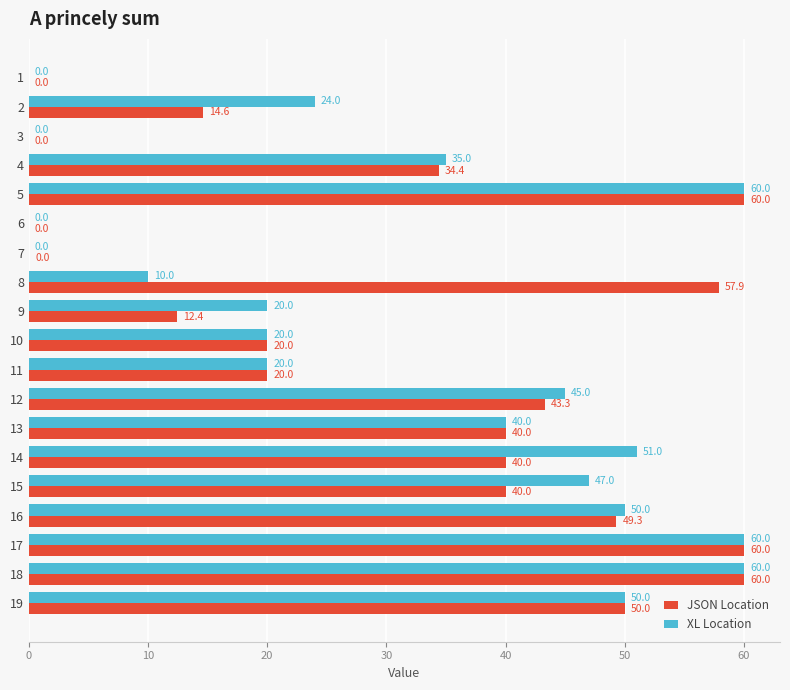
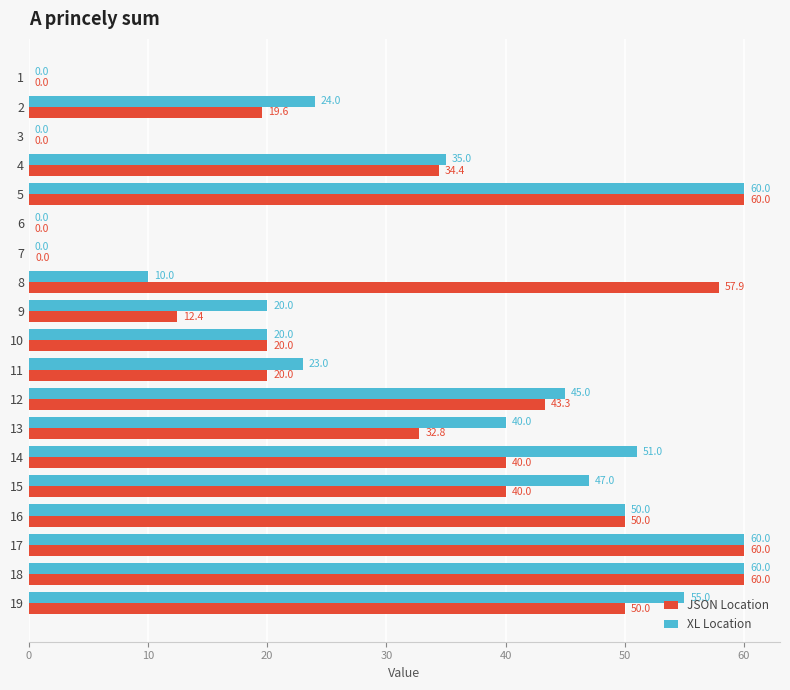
JSON Location, 2: 14.6 -> 19.6
XL Location, 11: 20.0 -> 23.0
JSON Location, 13: 40.0 -> 32.8
JSON Location, 16: 49.3 -> 50.0
XL Location, 19: 50.0 -> 55.0
